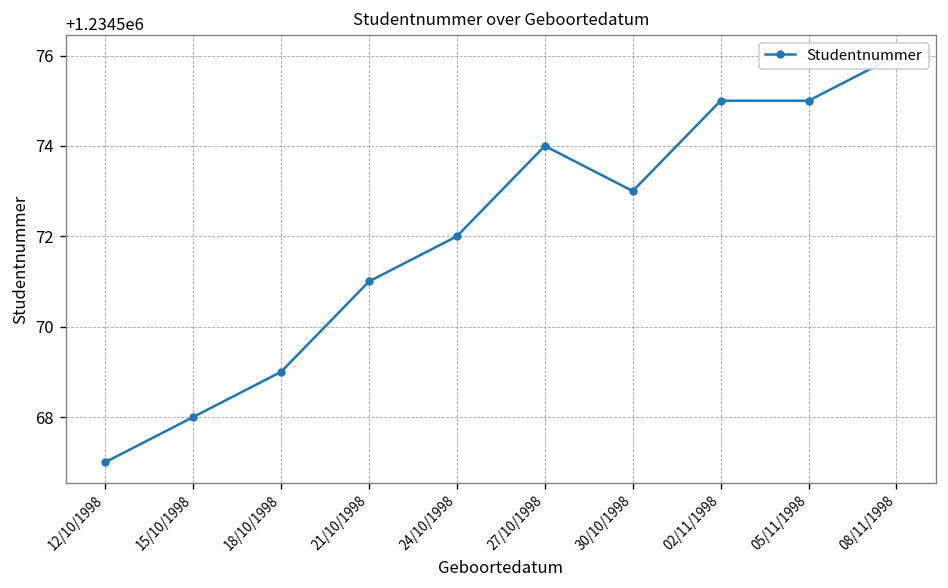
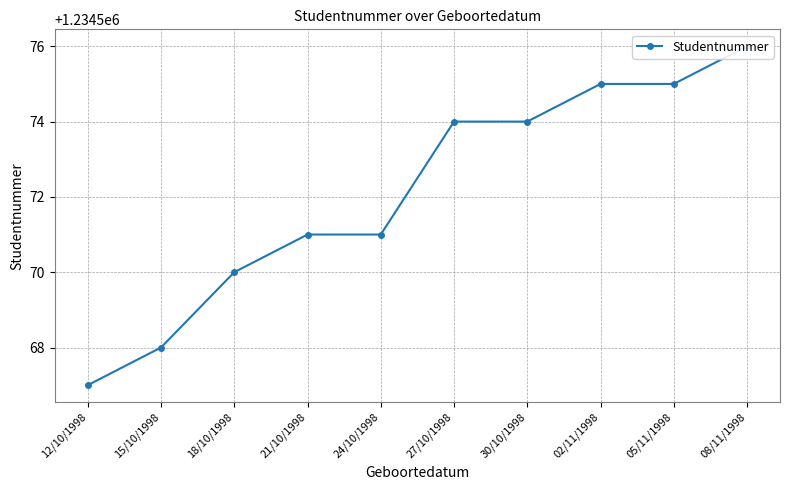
18/10/1998: 1234569 -> 1234570
24/10/1998: 1234572 -> 1234571
30/10/1998: 1234573 -> 1234574
